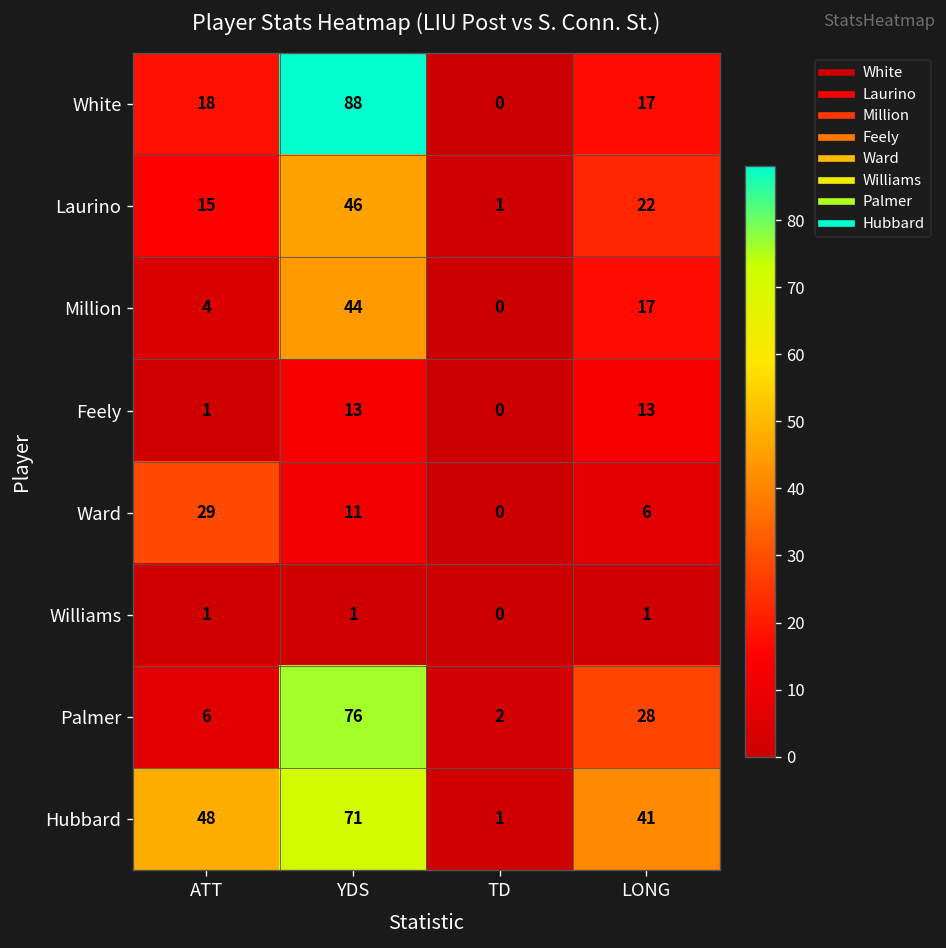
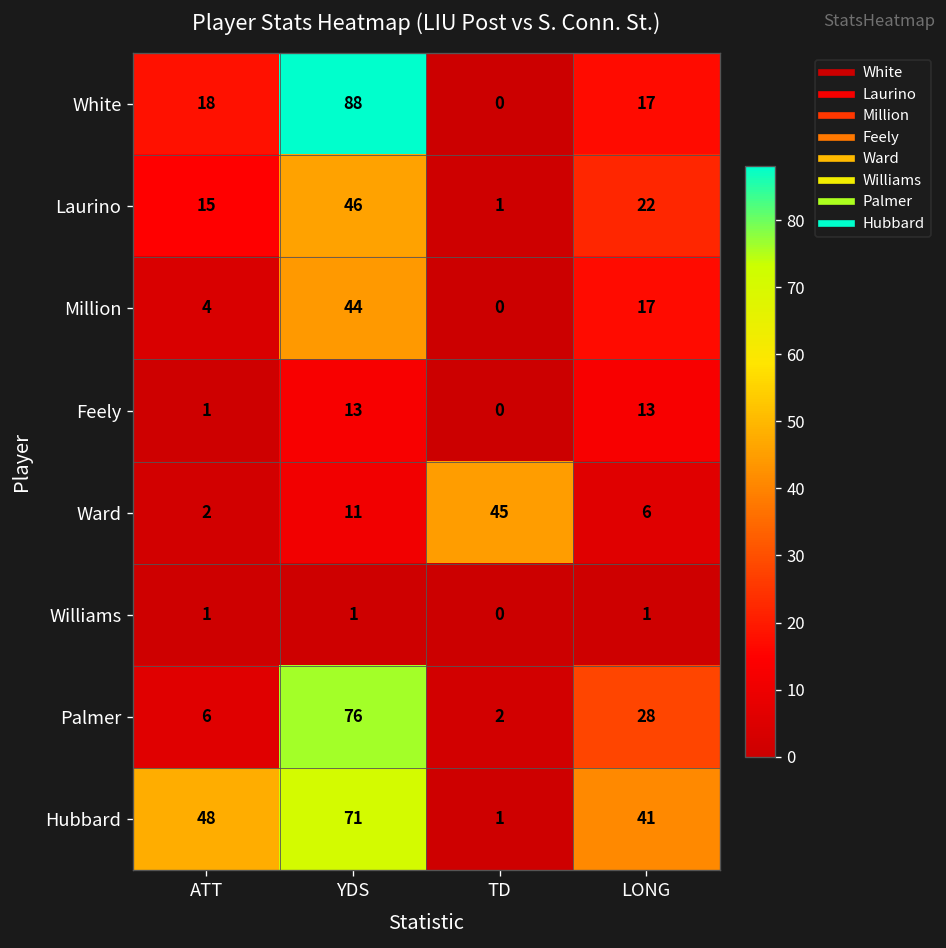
Ward, ATT: 29 -> 2
Ward, TD: 0 -> 45
